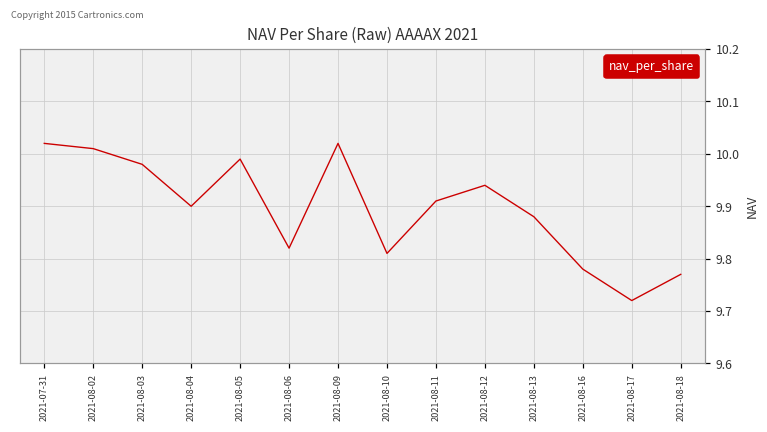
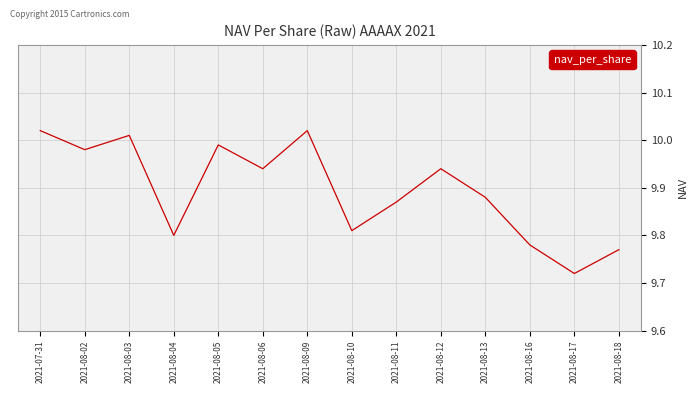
2021-08-02: 10.01 -> 9.98
2021-08-03: 9.98 -> 10.01
2021-08-04: 9.9 -> 9.8
2021-08-06: 9.82 -> 9.94
2021-08-11: 9.91 -> 9.87
